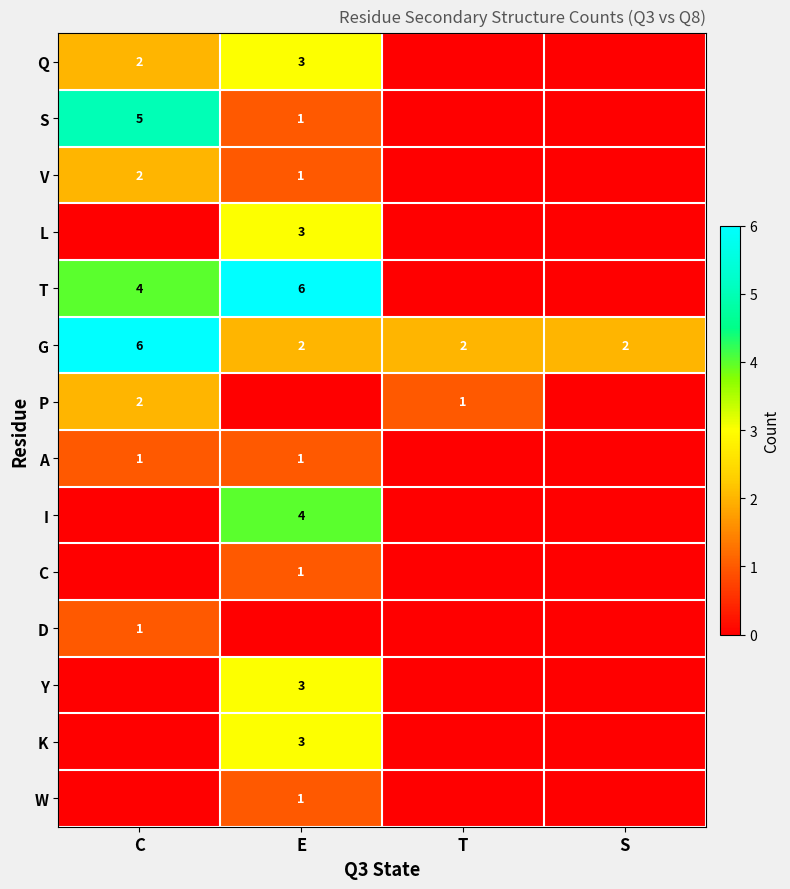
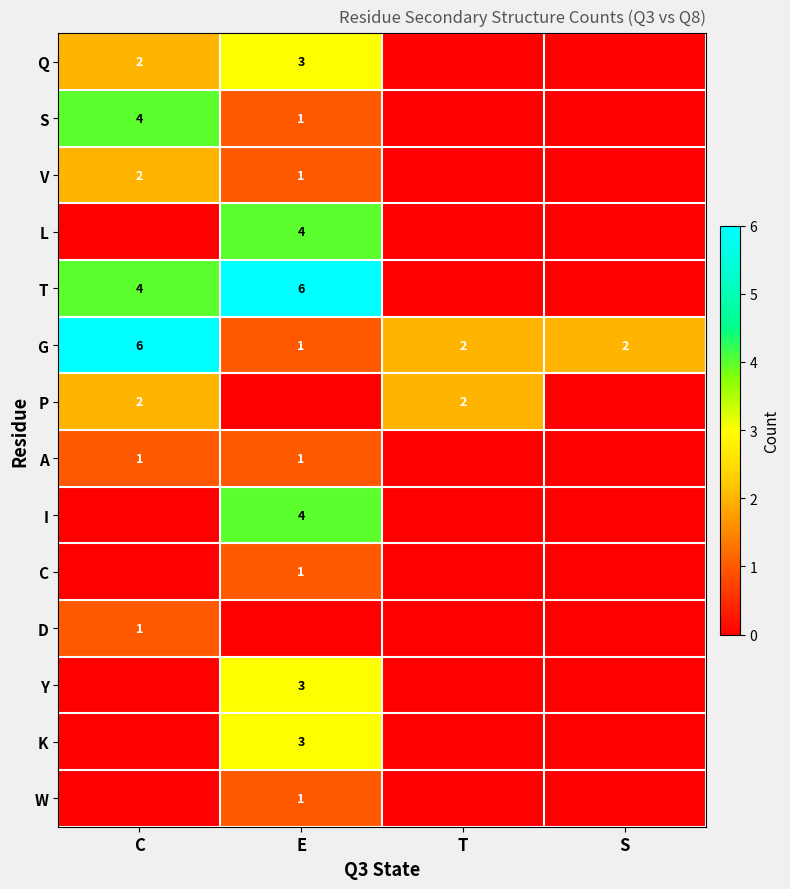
S, C: 5 -> 4
L, E: 3 -> 4
G, E: 2 -> 1
P, T: 1 -> 2
